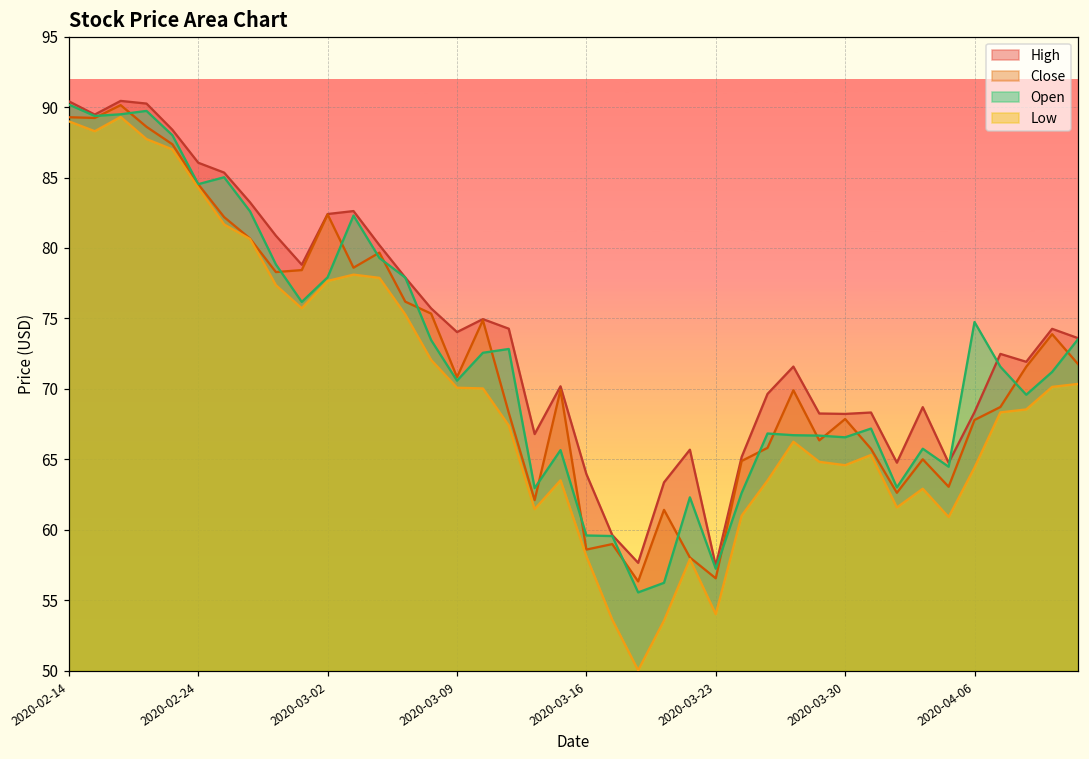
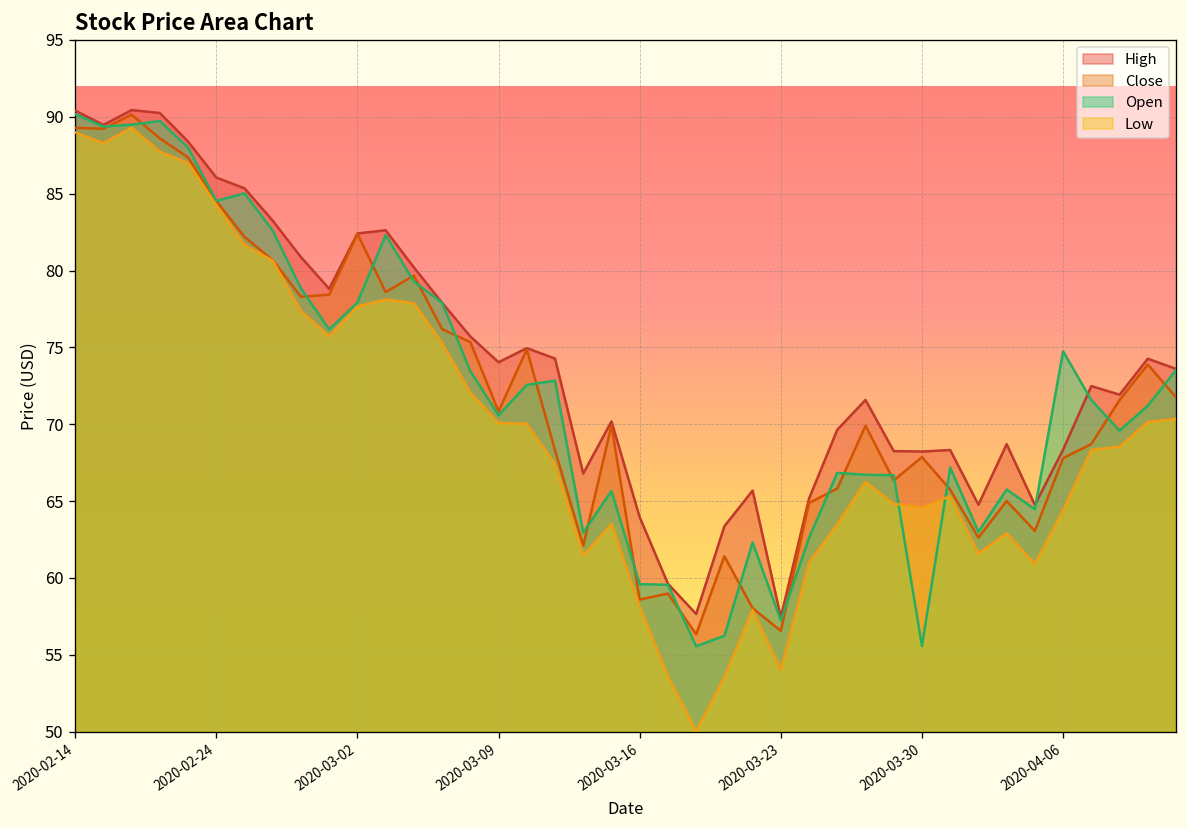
Open, 2020-03-30: 66.6 -> 55.6
